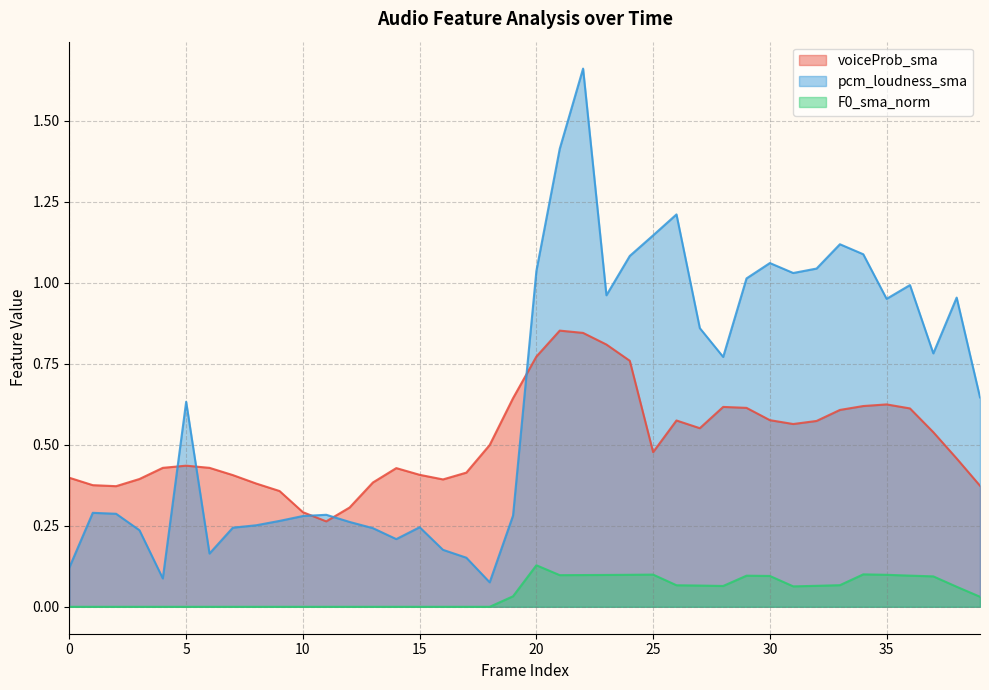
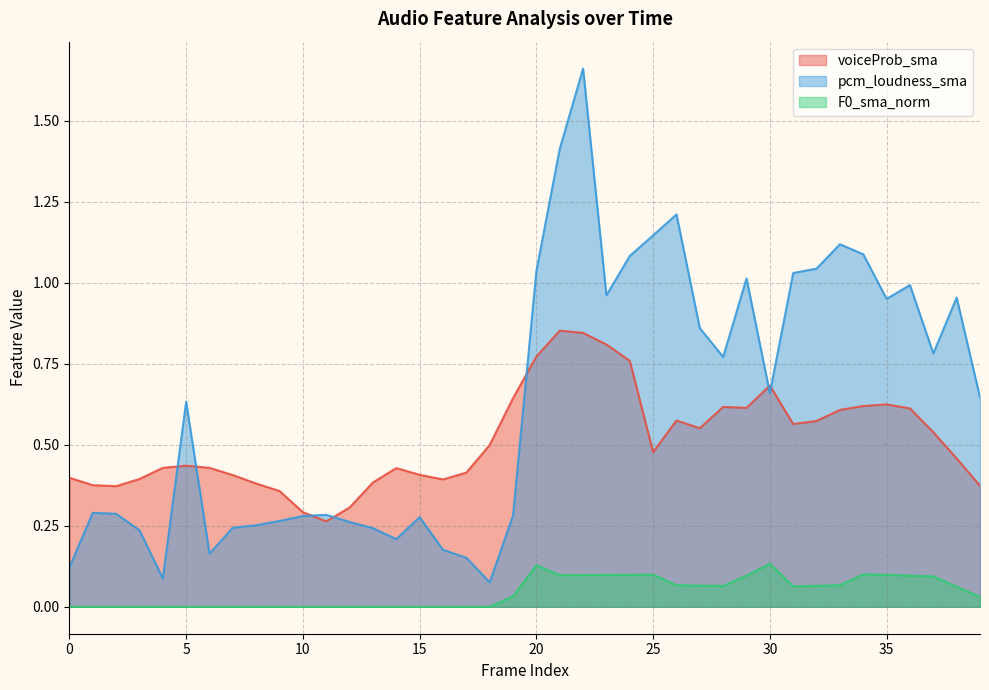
pcm_loudness_sma, 15: 0.25 -> 0.28
voiceProb_sma, 30: 0.58 -> 0.68
pcm_loudness_sma, 30: 1.06 -> 0.66
F0_sma_norm, 30: 0.10 -> 0.13
